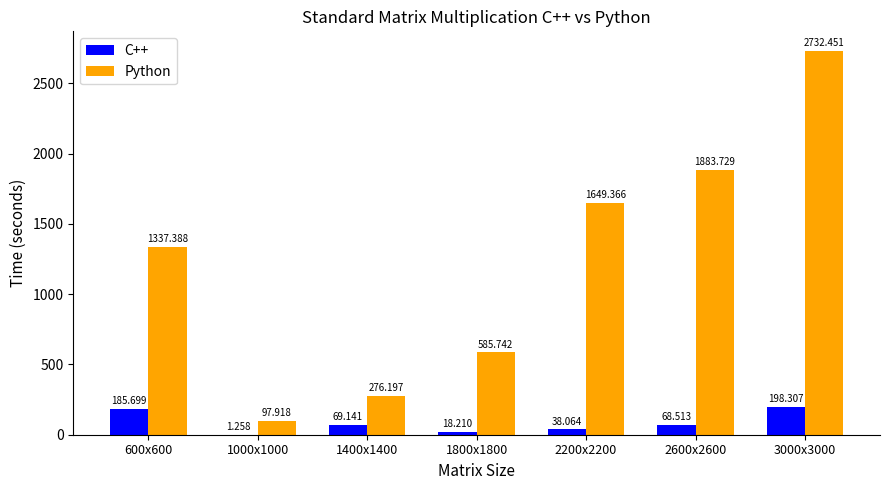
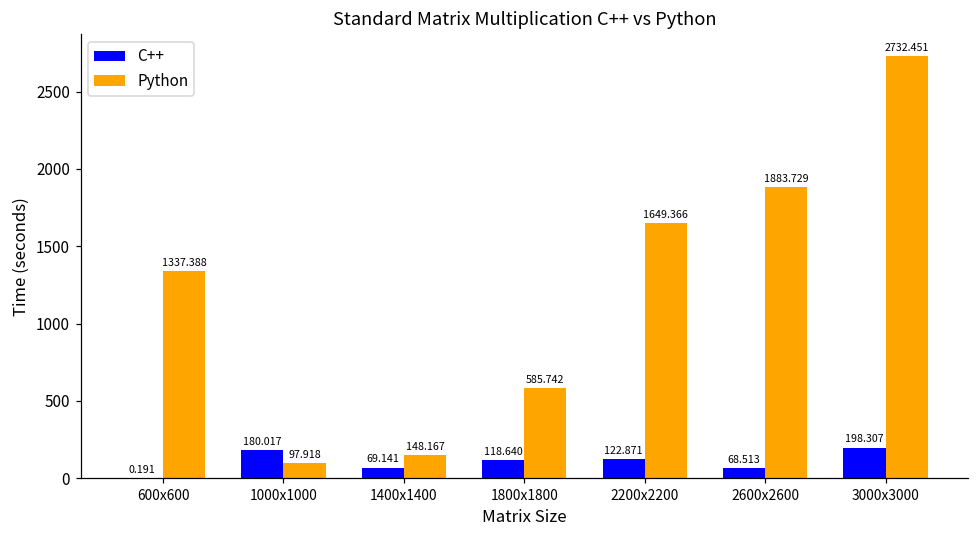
C++, 600x600: 185.699 -> 0.191
C++, 1000x1000: 1.258 -> 180.017
Python, 1400x1400: 276.197 -> 148.167
C++, 1800x1800: 18.210 -> 118.640
C++, 2200x2200: 38.064 -> 122.871
